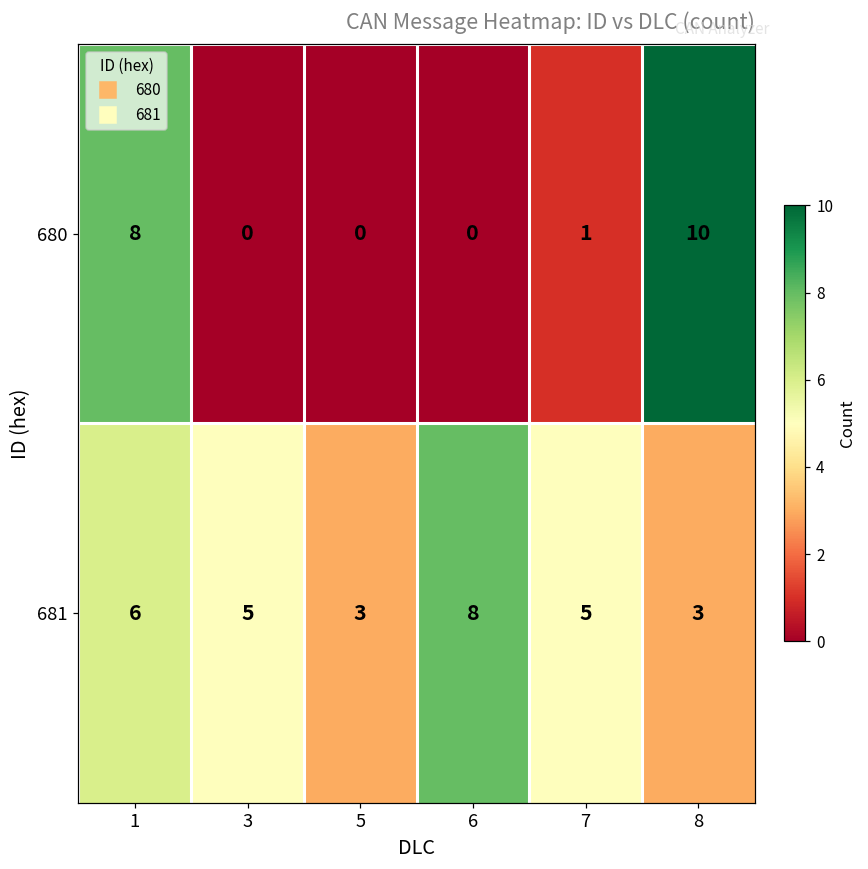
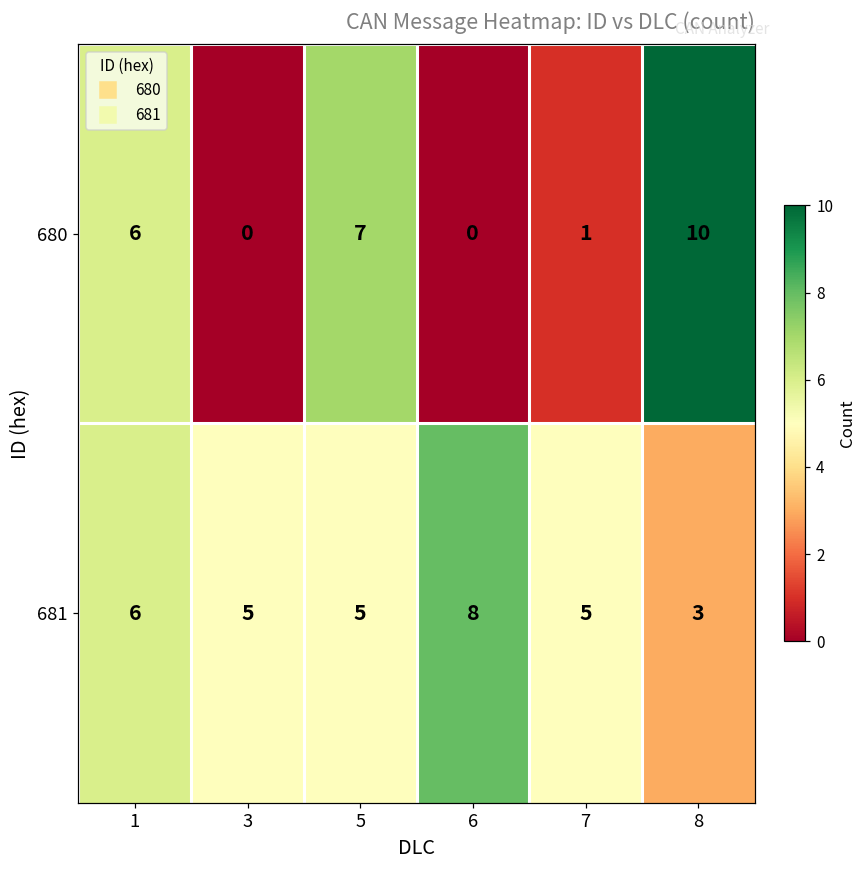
680, 1: 8 -> 6
680, 5: 0 -> 7
681, 5: 3 -> 5
